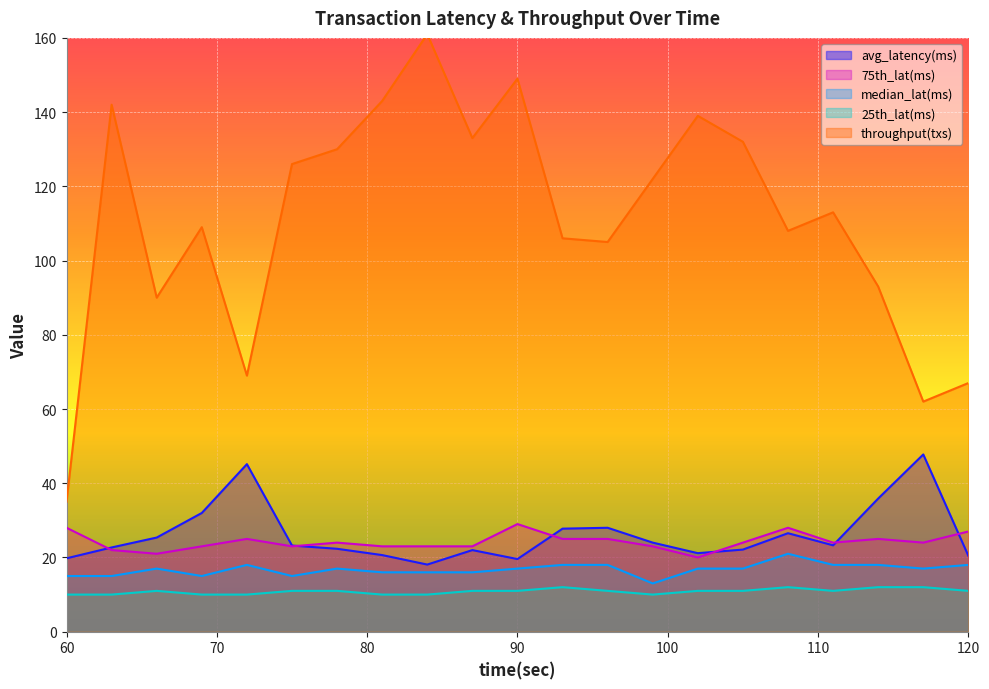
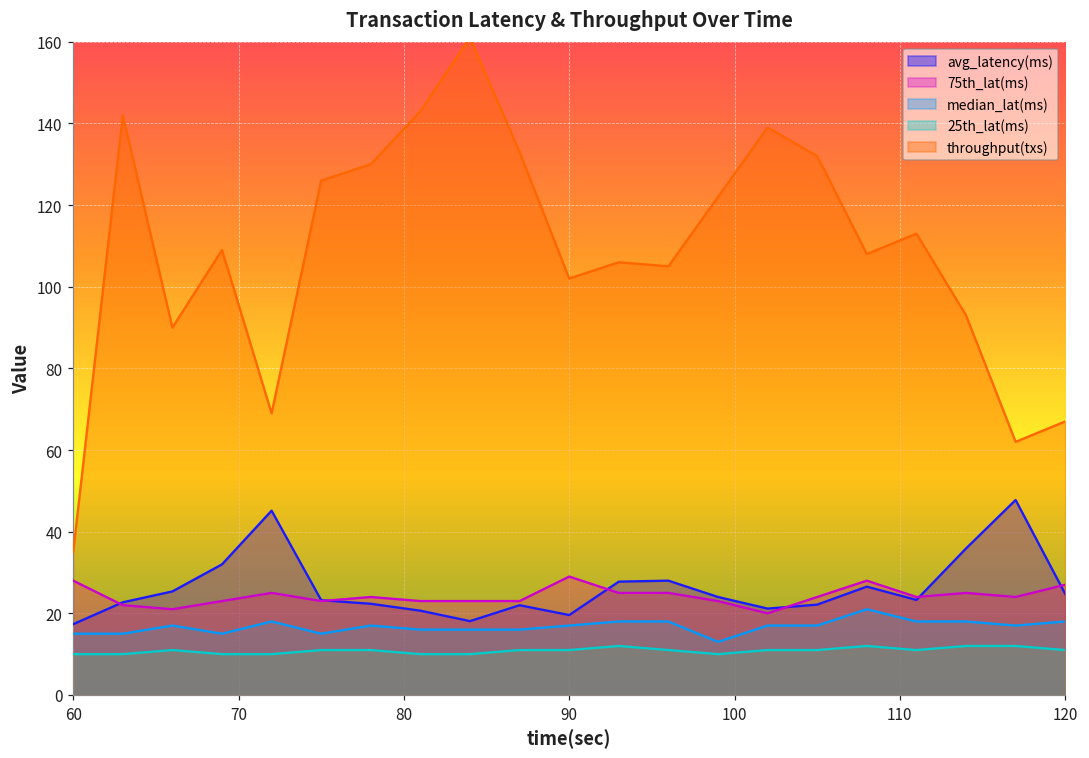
avg_latency(ms), 60: 20 -> 17
throughput(txs), 90: 149 -> 102
avg_latency(ms), 120: 20 -> 25
